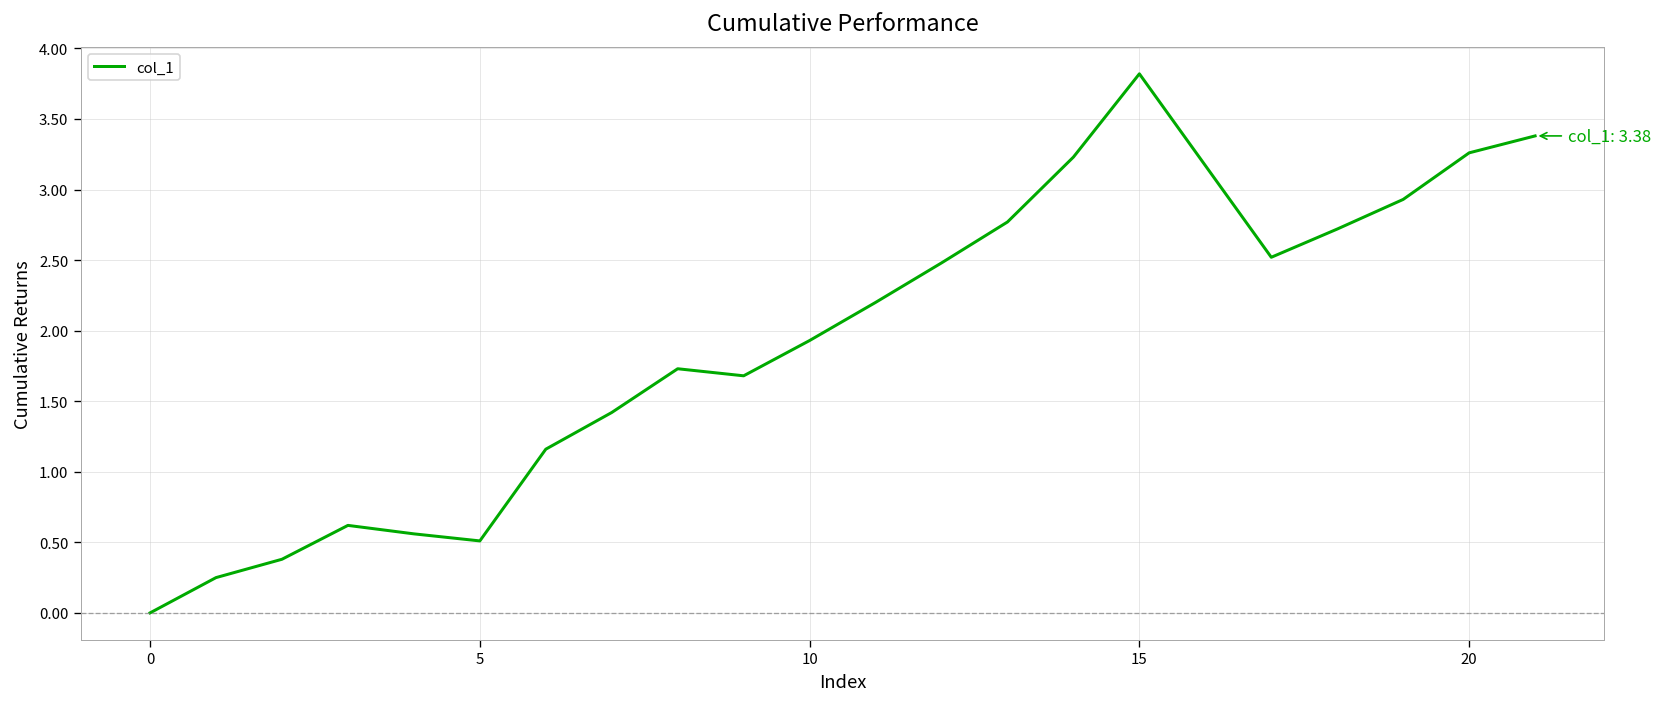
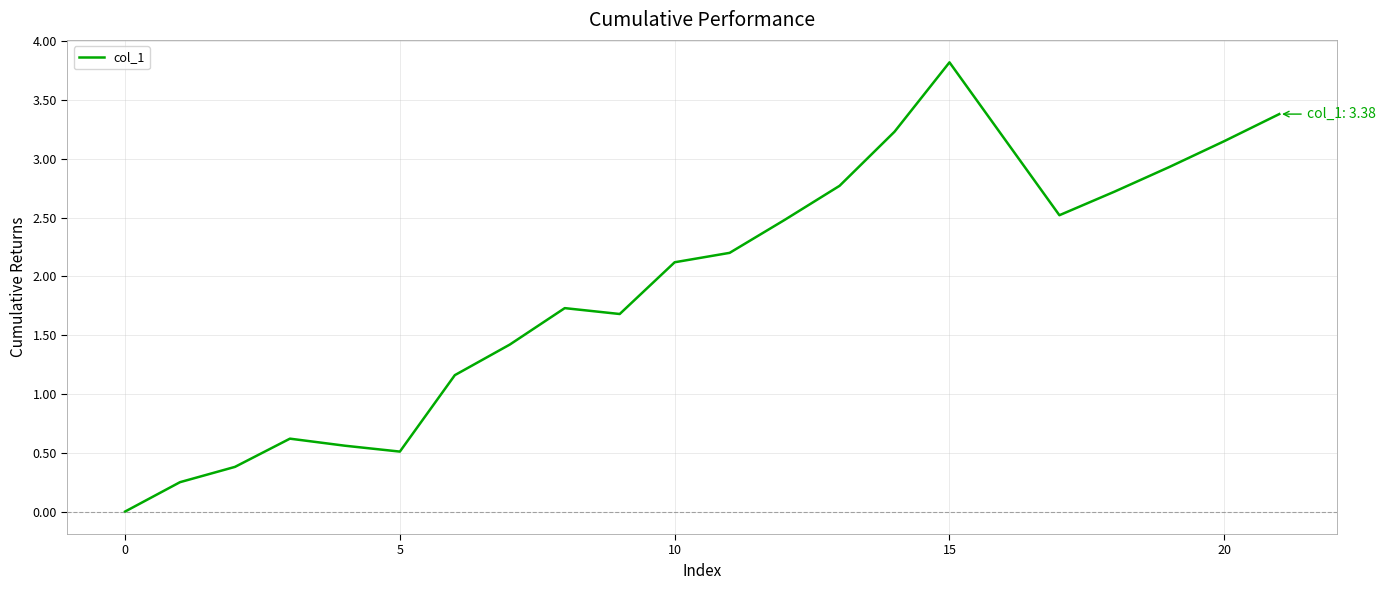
10: 1.93 -> 2.12
20: 3.26 -> 3.15
